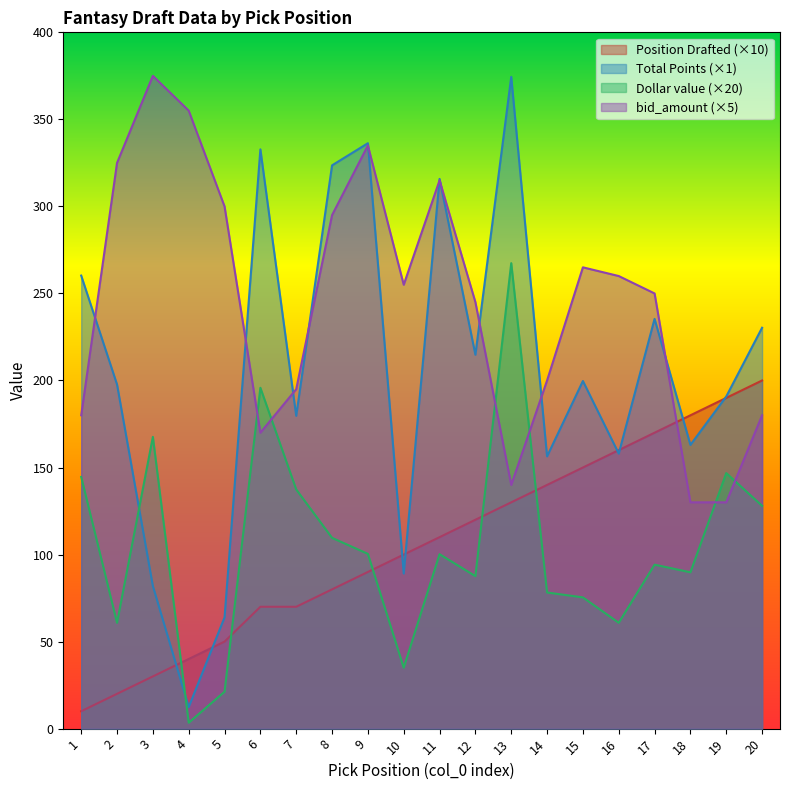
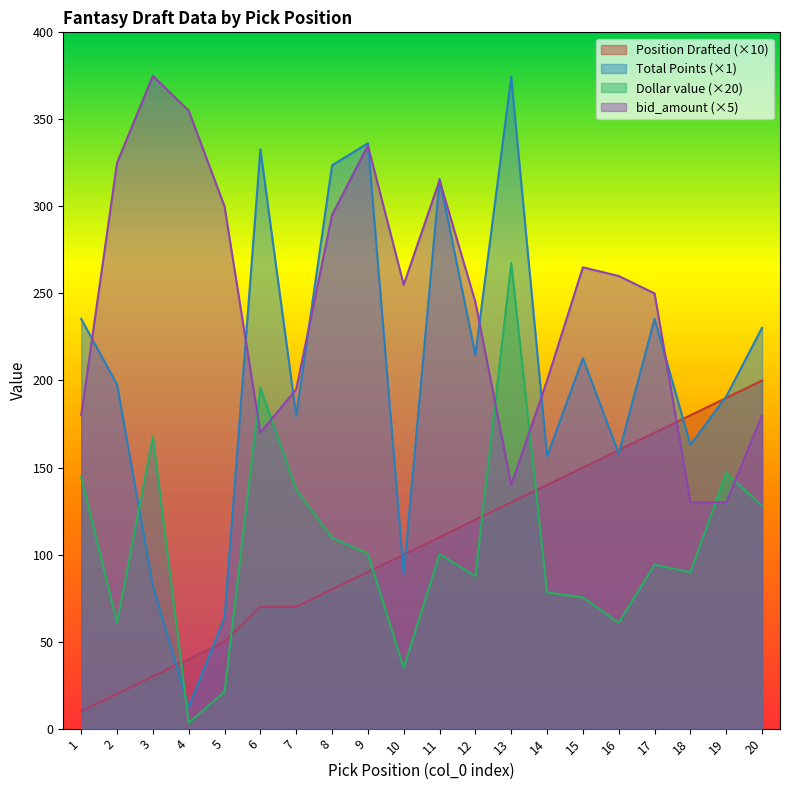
Total Points (×1), 1: 260 -> 235
Total Points (×1), 15: 200 -> 213
